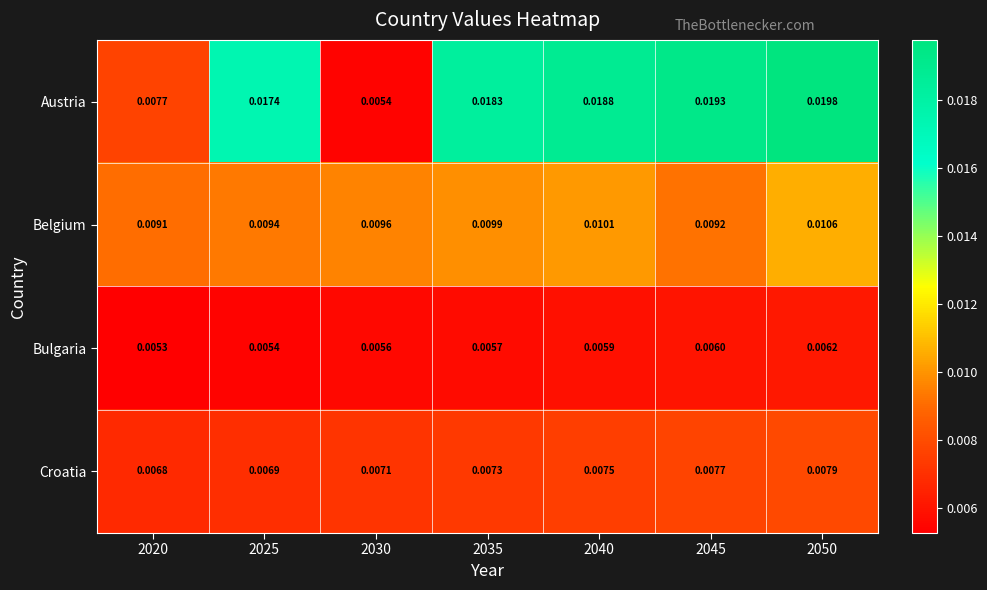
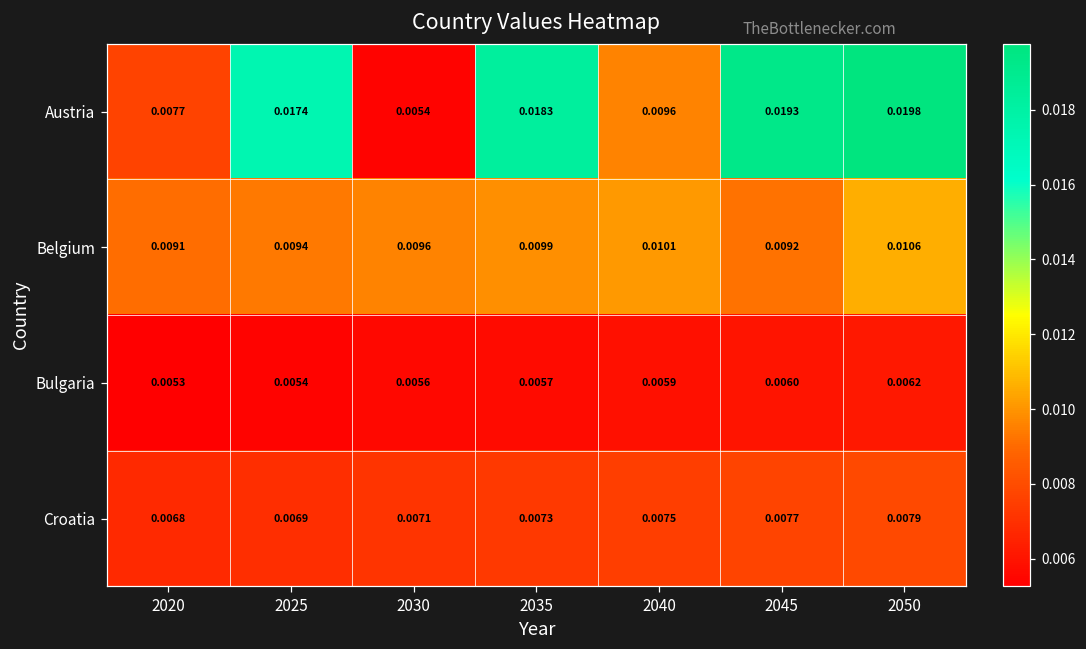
Austria, 2040: 0.0188 -> 0.0096
